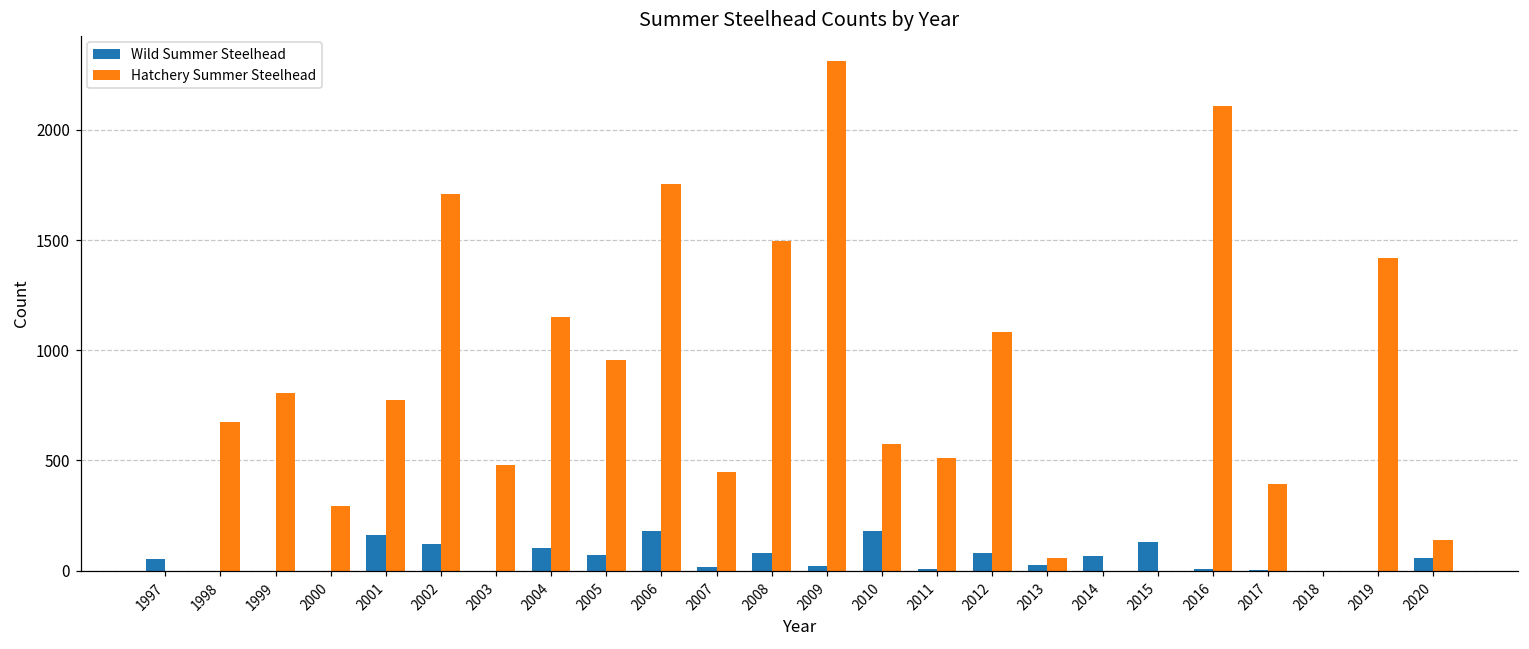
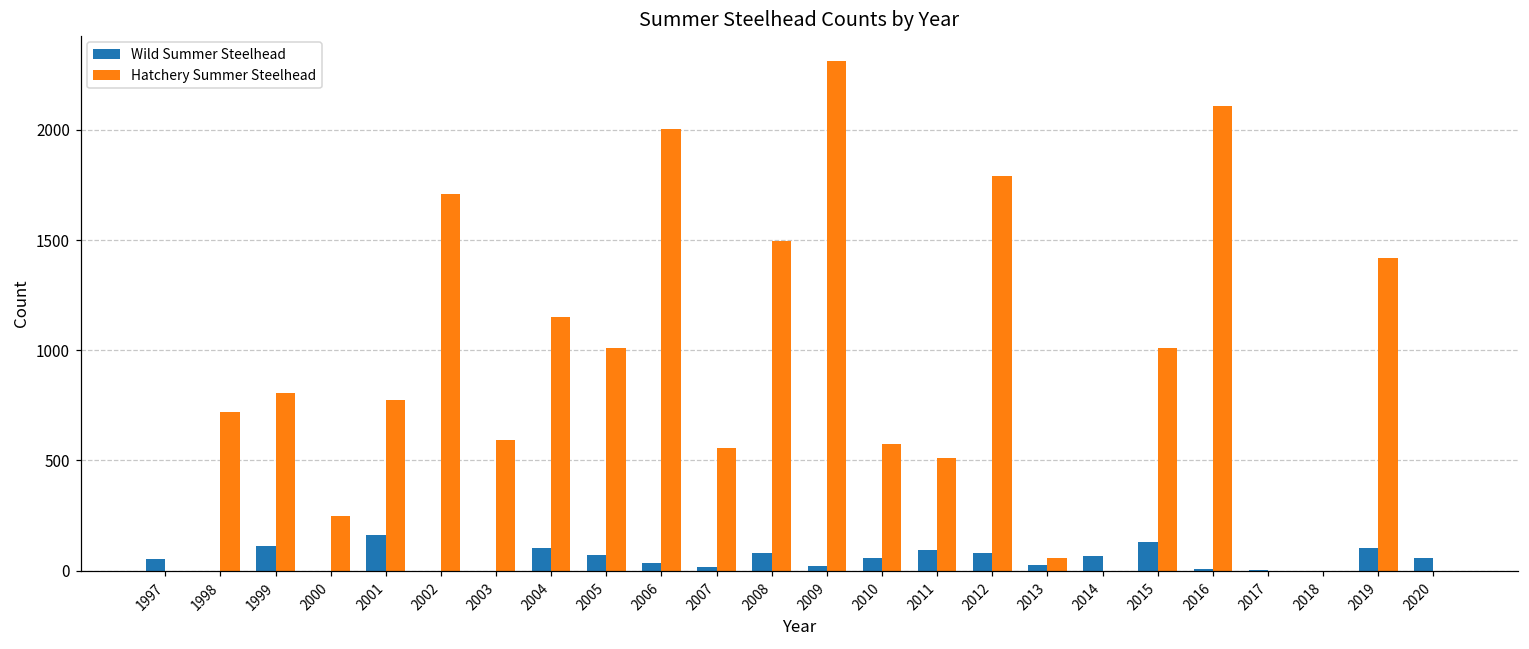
Hatchery Summer Steelhead, 1998: 670 -> 720
Wild Summer Steelhead, 1999: 0 -> 110
Hatchery Summer Steelhead, 2000: 290 -> 250
Wild Summer Steelhead, 2002: 120 -> 0
Hatchery Summer Steelhead, 2003: 480 -> 600
Hatchery Summer Steelhead, 2005: 960 -> 1010
Wild Summer Steelhead, 2006: 180 -> 40
Hatchery Summer Steelhead, 2006: 1750 -> 2010
Hatchery Summer Steelhead, 2007: 450 -> 560
Wild Summer Steelhead, 2010: 180 -> 60
Wild Summer Steelhead, 2011: 10 -> 90
Hatchery Summer Steelhead, 2012: 1080 -> 1790
Hatchery Summer Steelhead, 2015: 0 -> 1010
Hatchery Summer Steelhead, 2017: 400 -> 0
Wild Summer Steelhead, 2019: 0 -> 100
Hatchery Summer Steelhead, 2020: 140 -> 0
